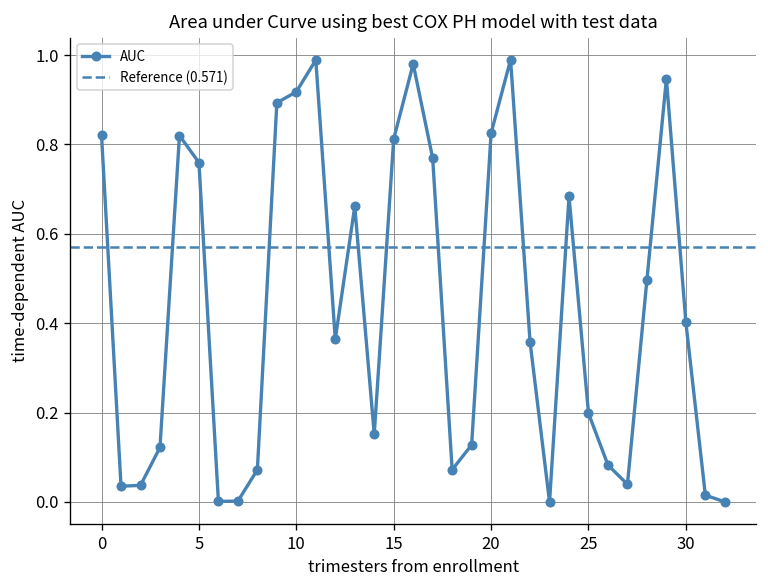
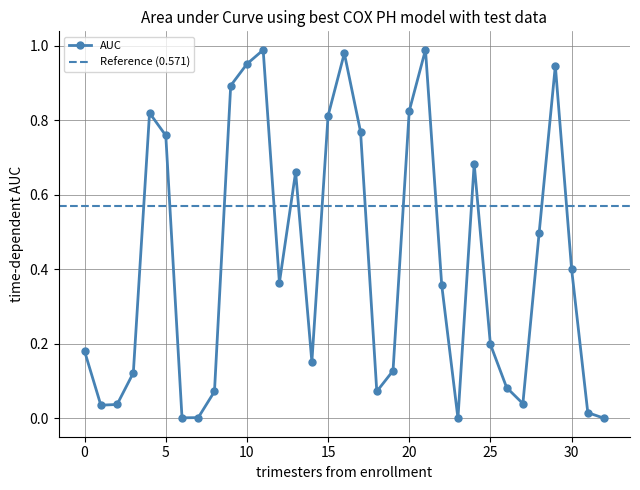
0: 0.82 -> 0.18
10: 0.92 -> 0.95
